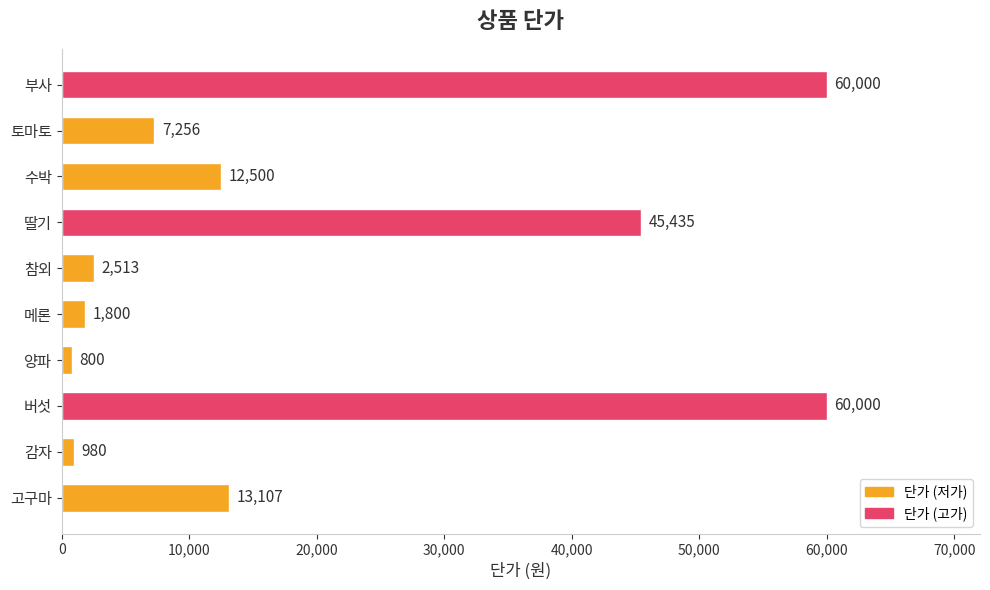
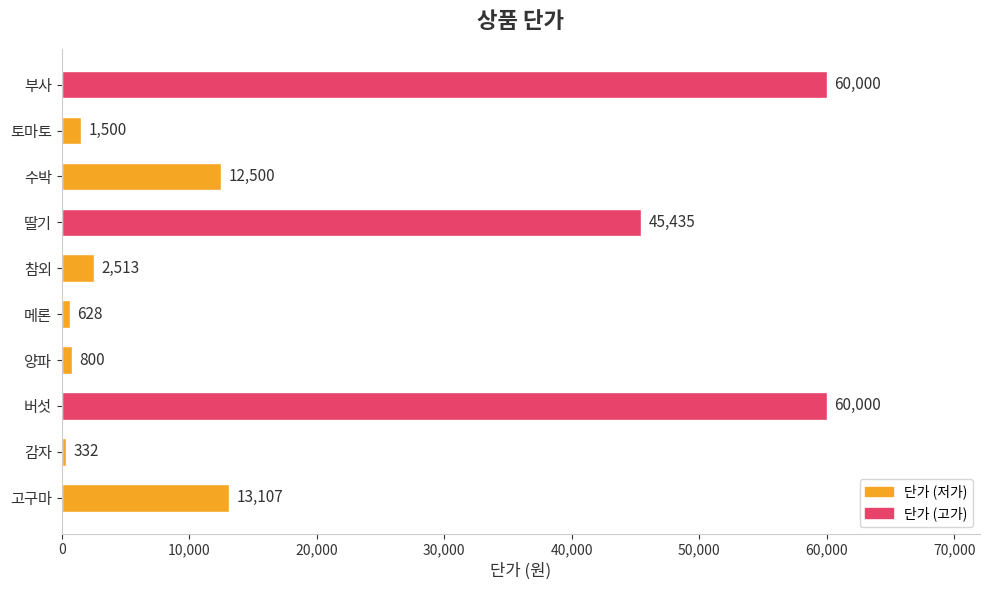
토마토: 7,256 -> 1,500
메론: 1,800 -> 628
감자: 980 -> 332
